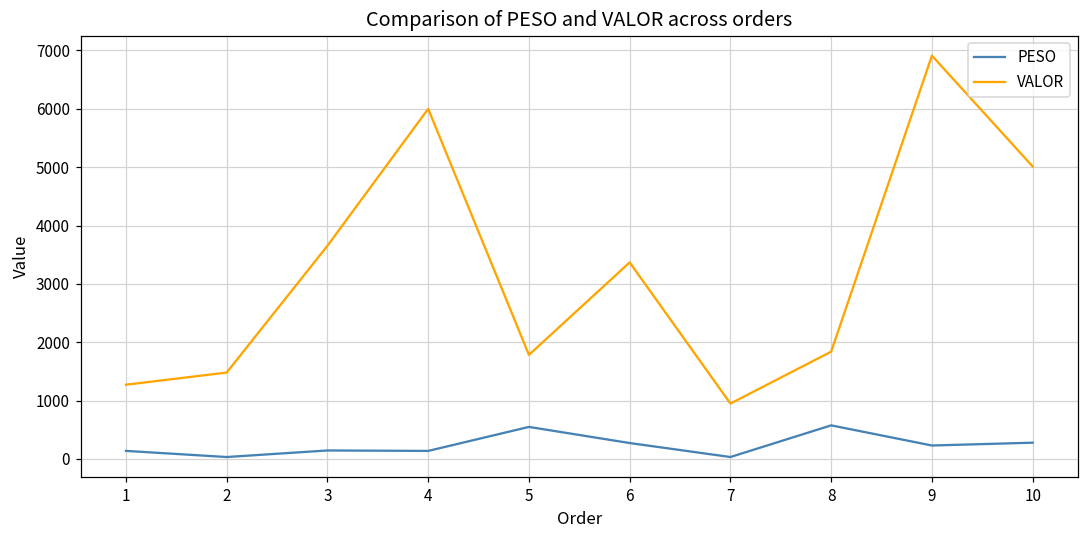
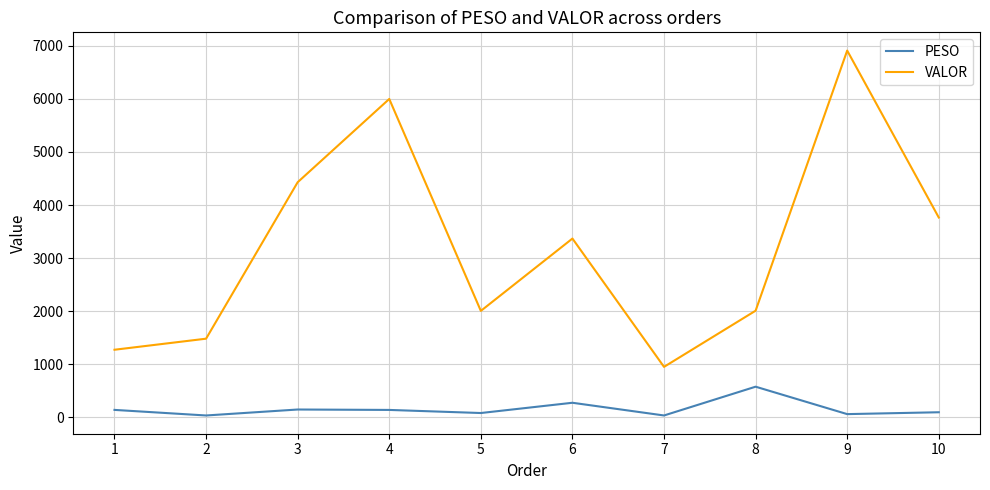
VALOR, 3: 3700 -> 4400
PESO, 5: 500 -> 100
VALOR, 5: 1800 -> 2000
VALOR, 8: 1800 -> 2000
PESO, 9: 200 -> 100
PESO, 10: 300 -> 100
VALOR, 10: 5000 -> 3800
